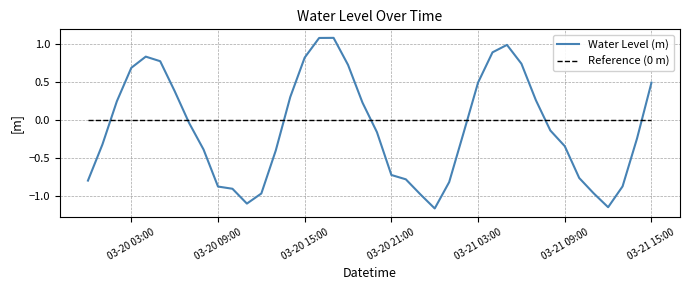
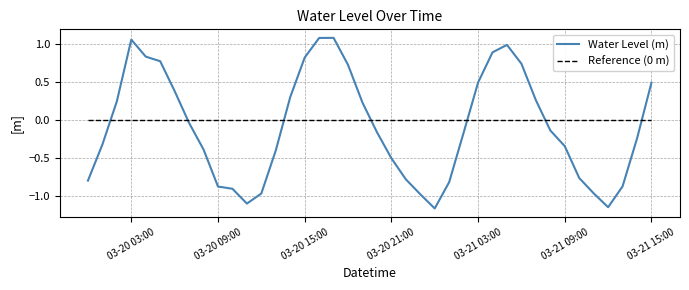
Water Level (m), 03-20 03:00: 0.7 -> 1.1
Water Level (m), 03-20 21:00: -0.7 -> -0.5
